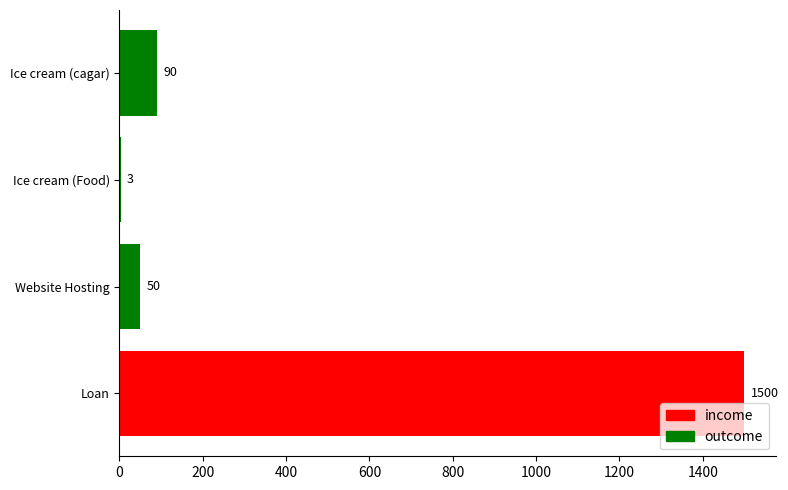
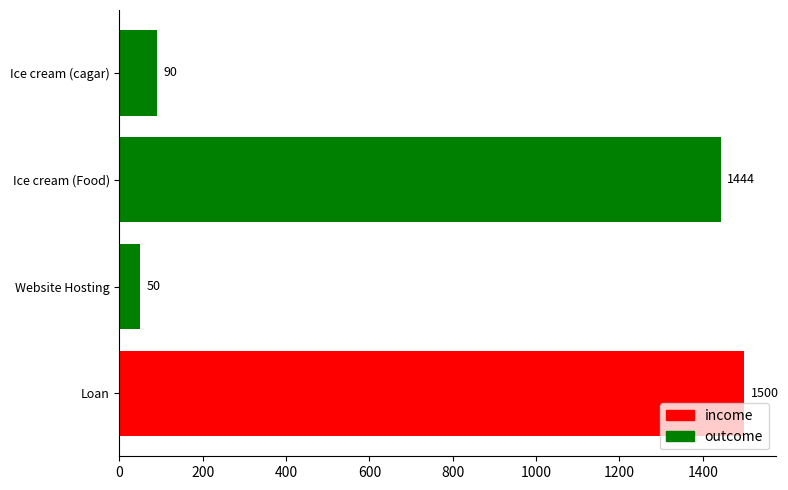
Ice cream (Food): 3 -> 1444
